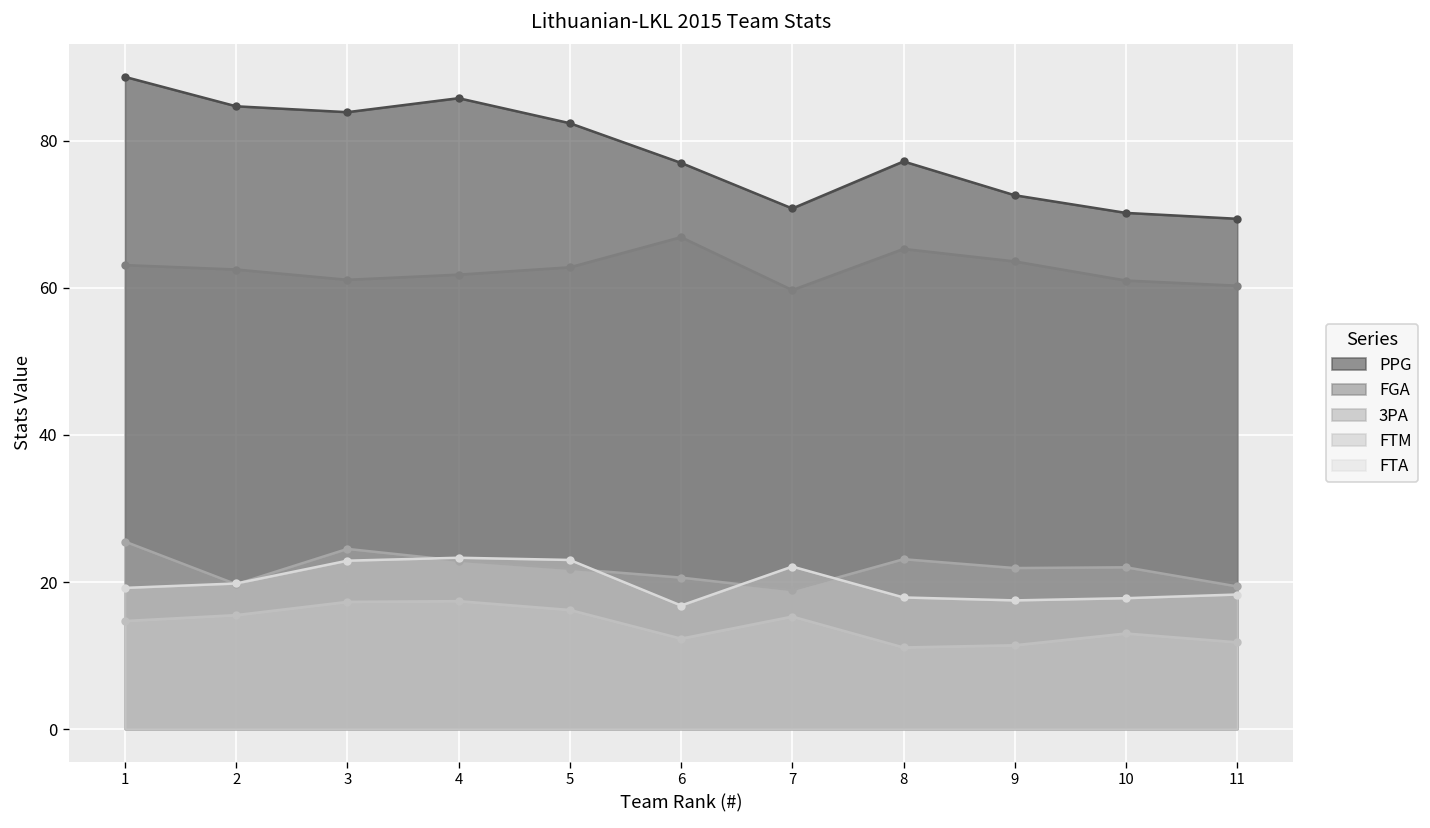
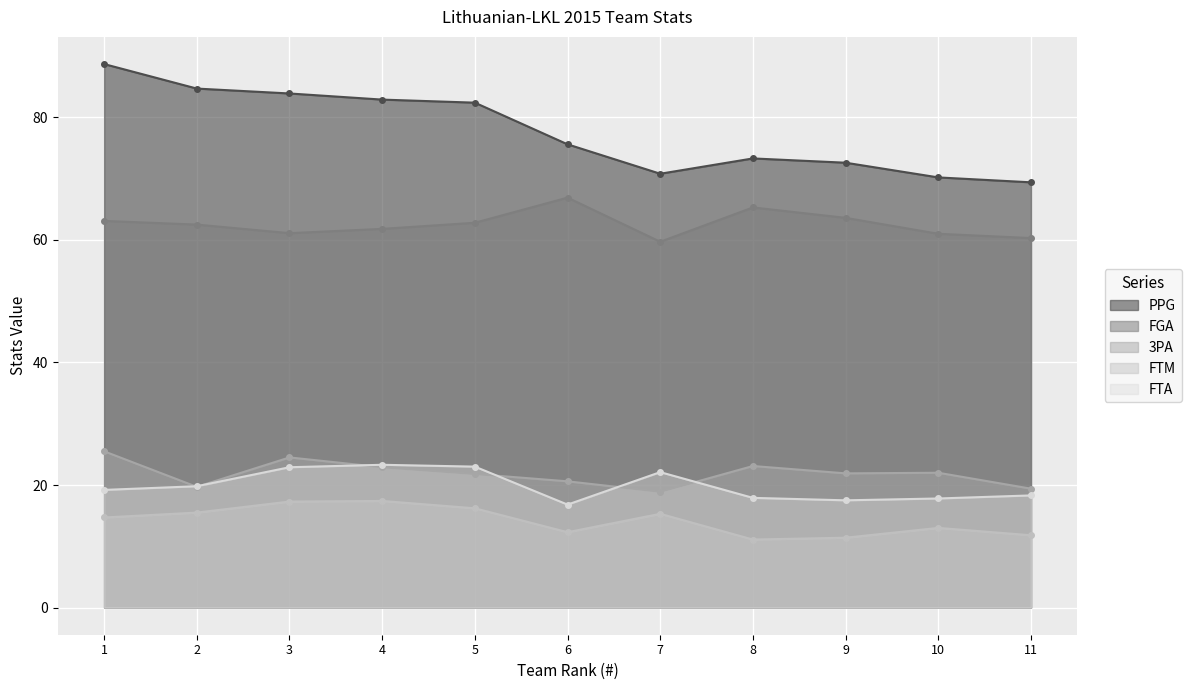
PPG, 4: 86 -> 83
PPG, 6: 77 -> 76
PPG, 8: 77 -> 73
